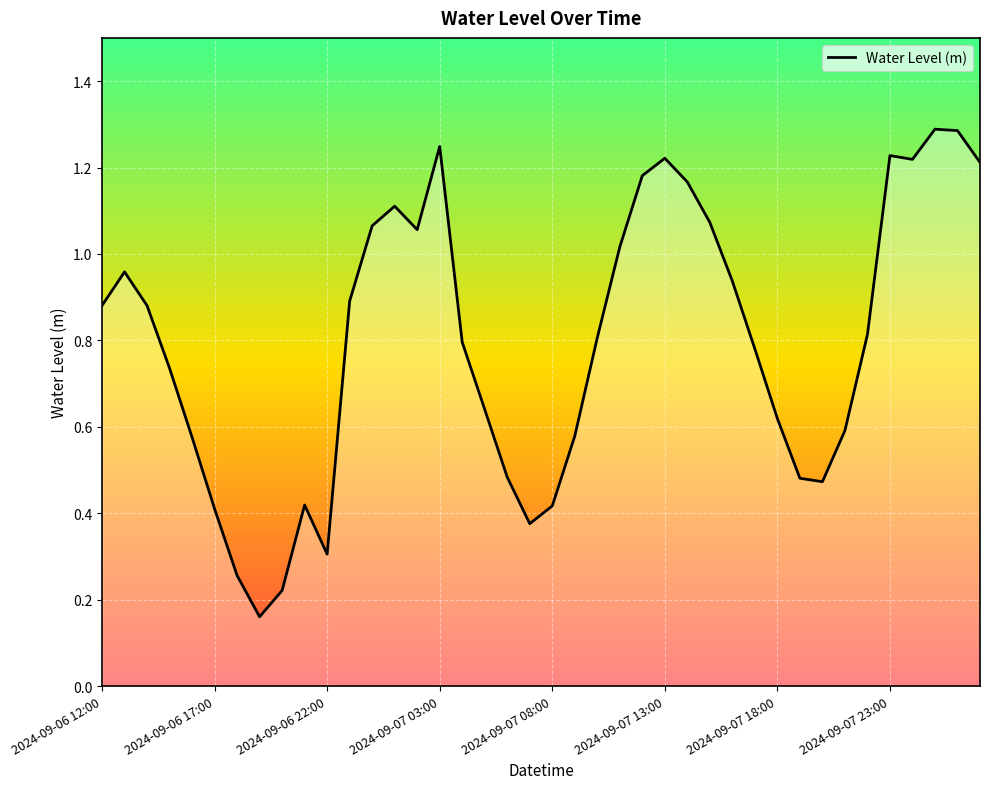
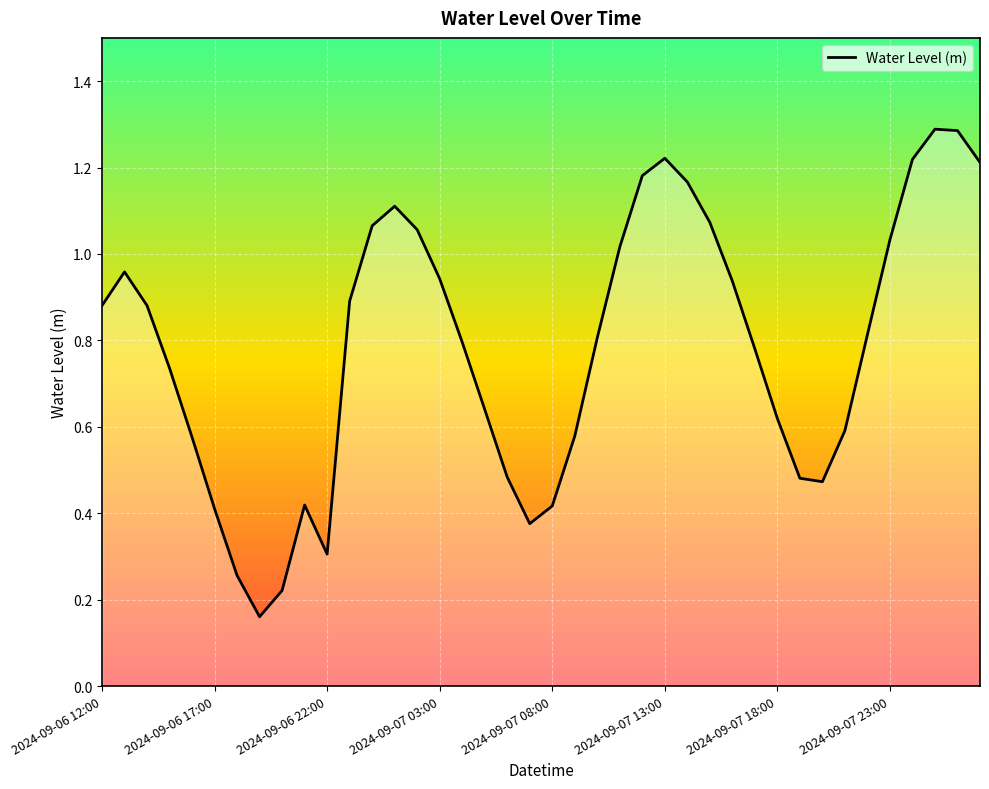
2024-09-07 03:00: 1.25 -> 0.94
2024-09-07 23:00: 1.23 -> 1.03
